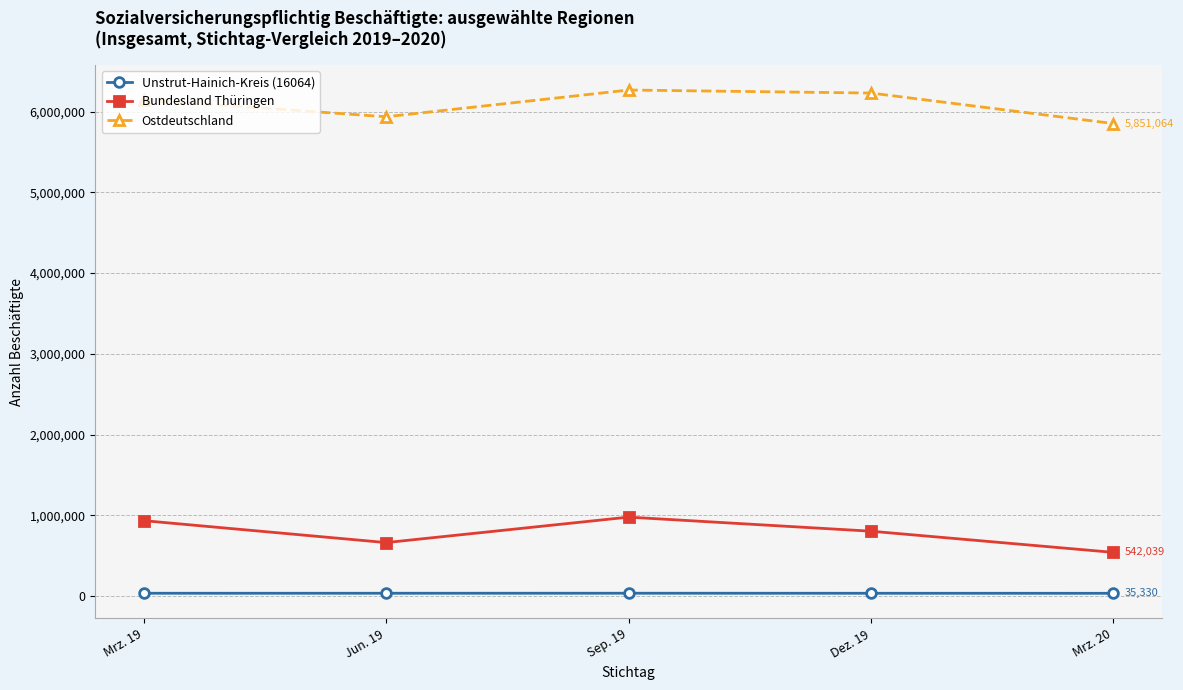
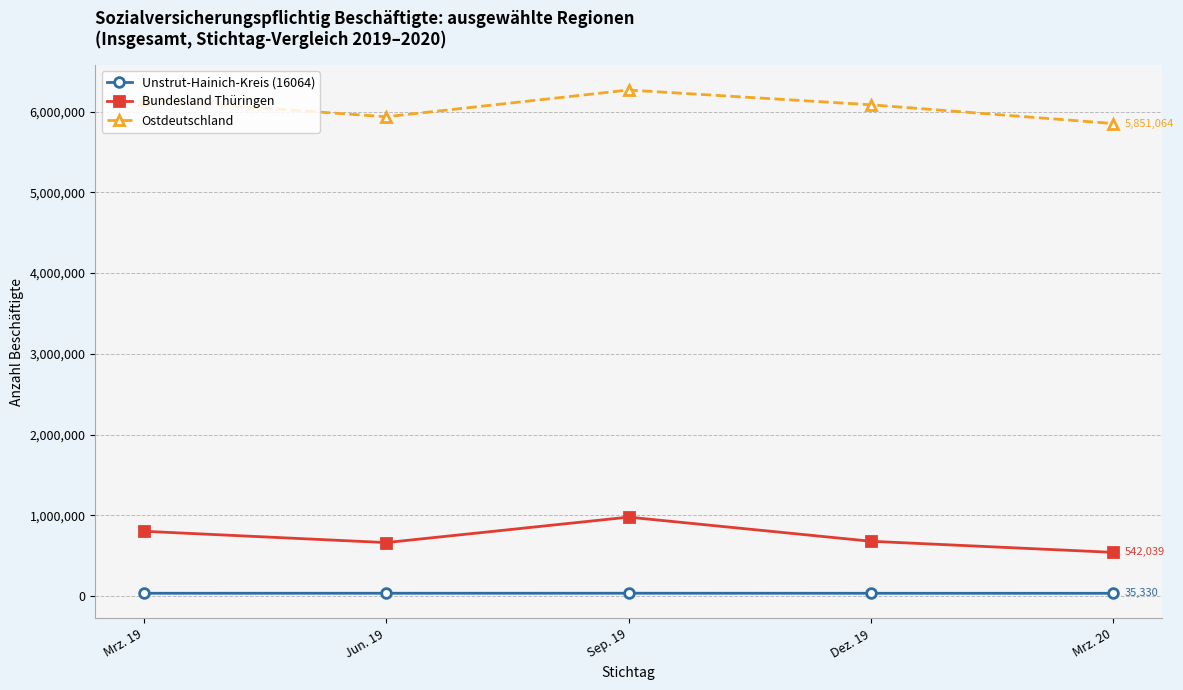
Bundesland Thüringen, Mrz. 19: 900,000 -> 800,000
Bundesland Thüringen, Dez. 19: 800,000 -> 700,000
Ostdeutschland, Dez. 19: 6,200,000 -> 6,100,000
